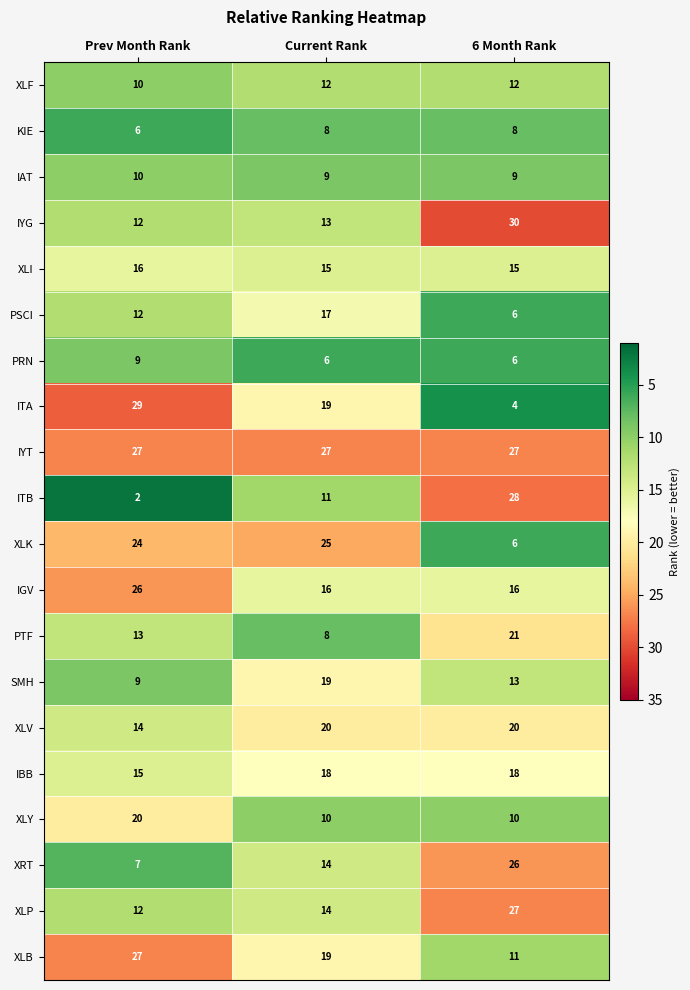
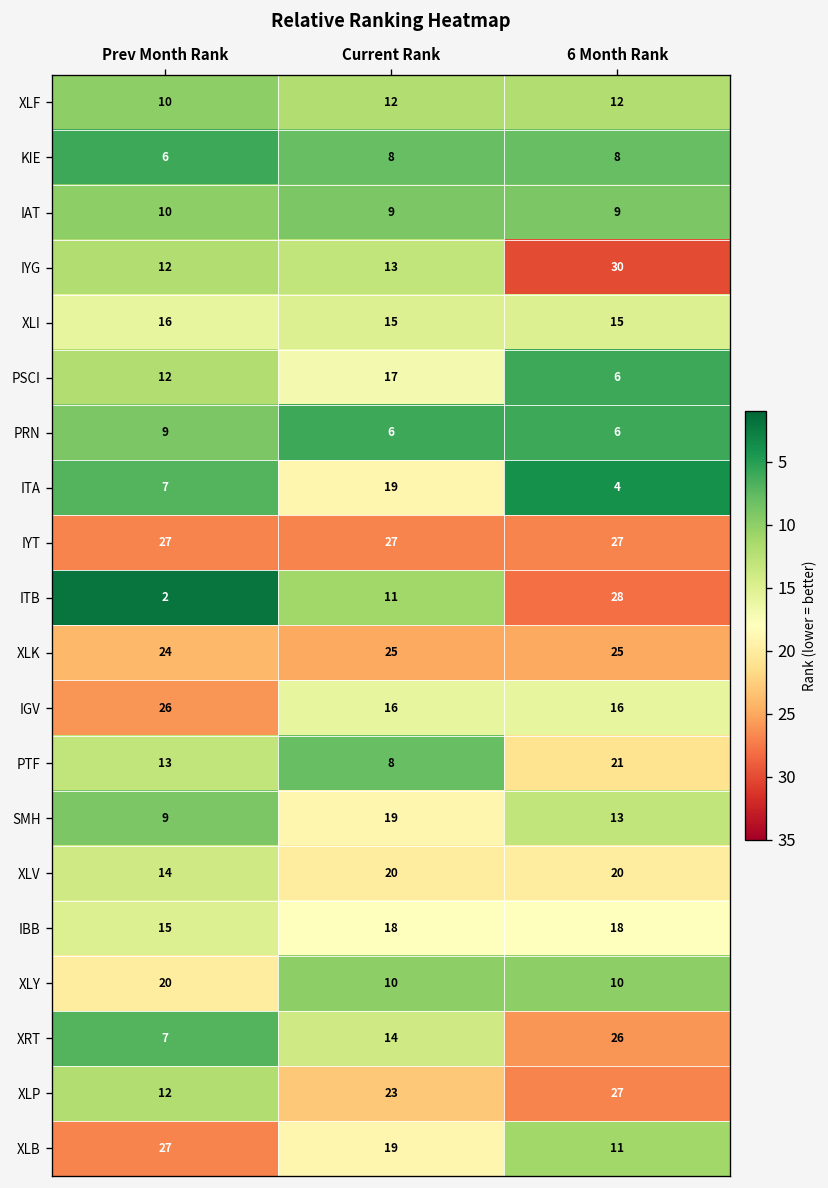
ITA, Prev Month Rank: 29 -> 7
XLK, 6 Month Rank: 6 -> 25
XLP, Current Rank: 14 -> 23
